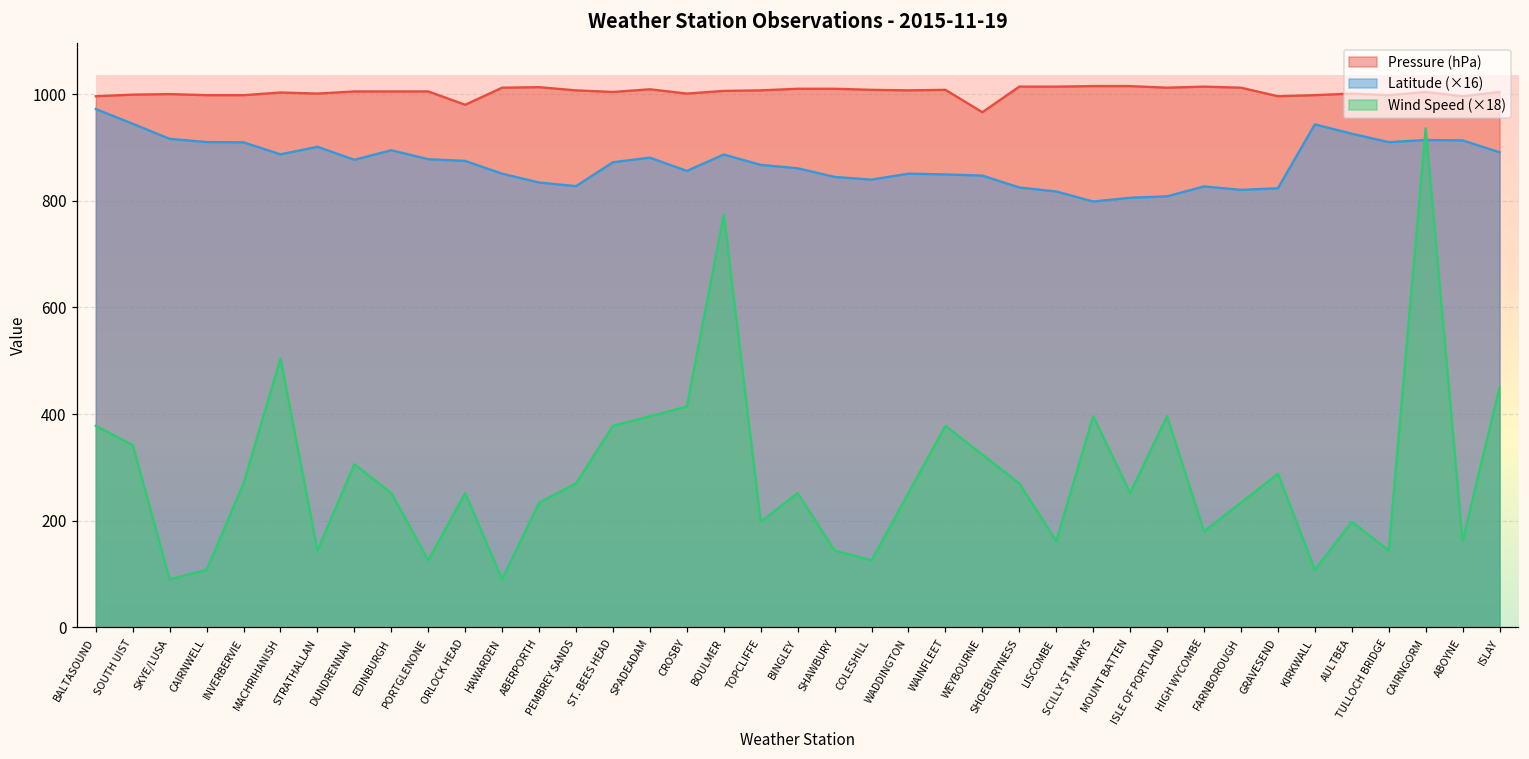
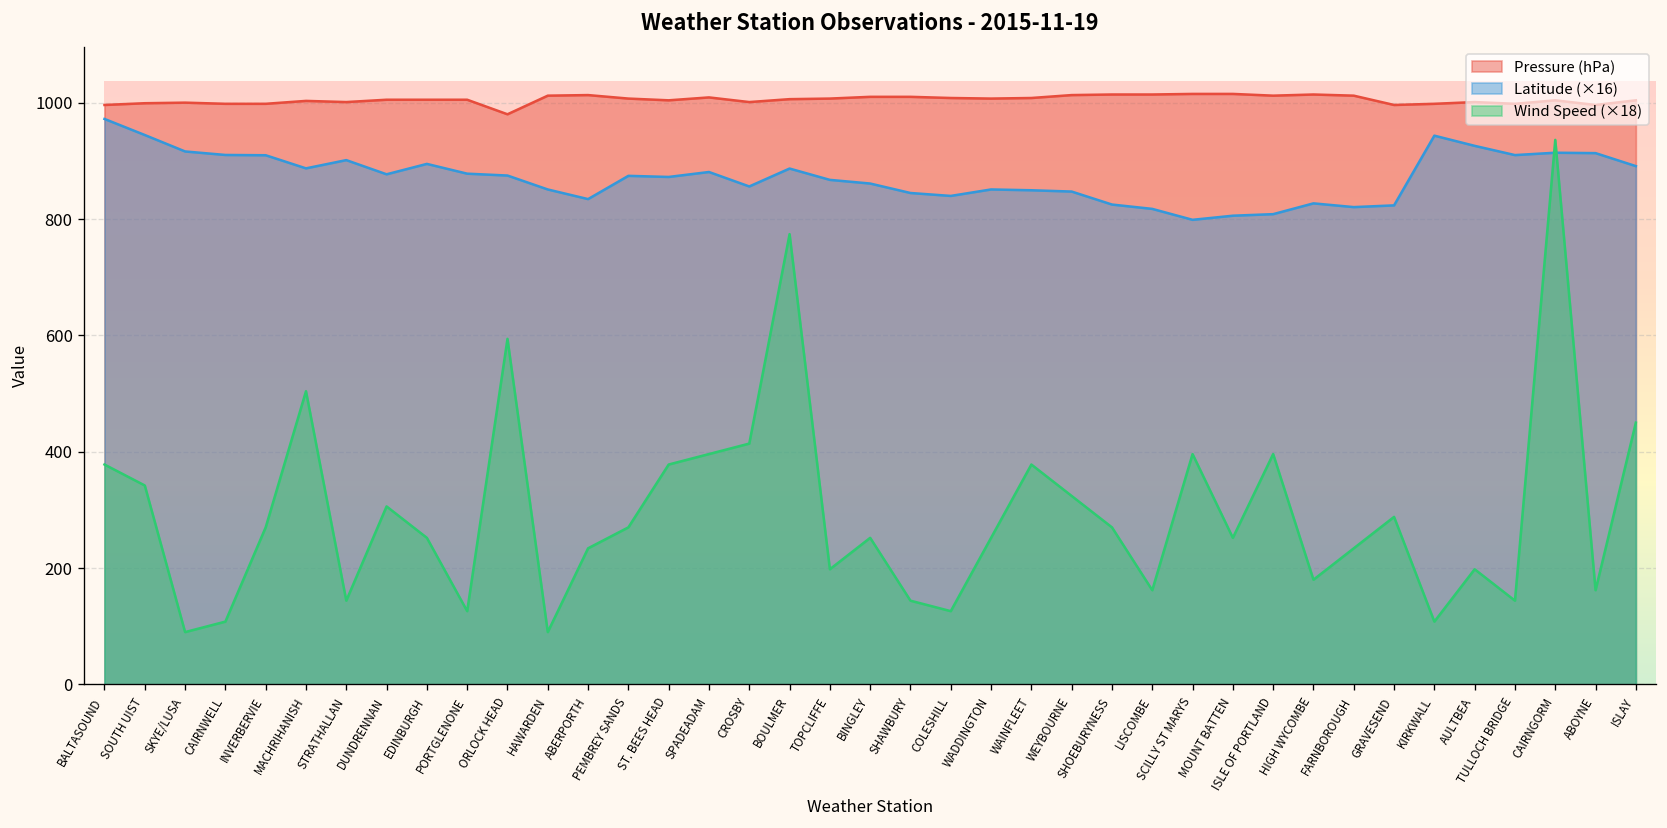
Wind Speed (×18), ORLOCK HEAD: 250 -> 590
Latitude (×16), PEMBREY SANDS: 830 -> 870
Pressure (hPa), WEYBOURNE: 970 -> 1010
